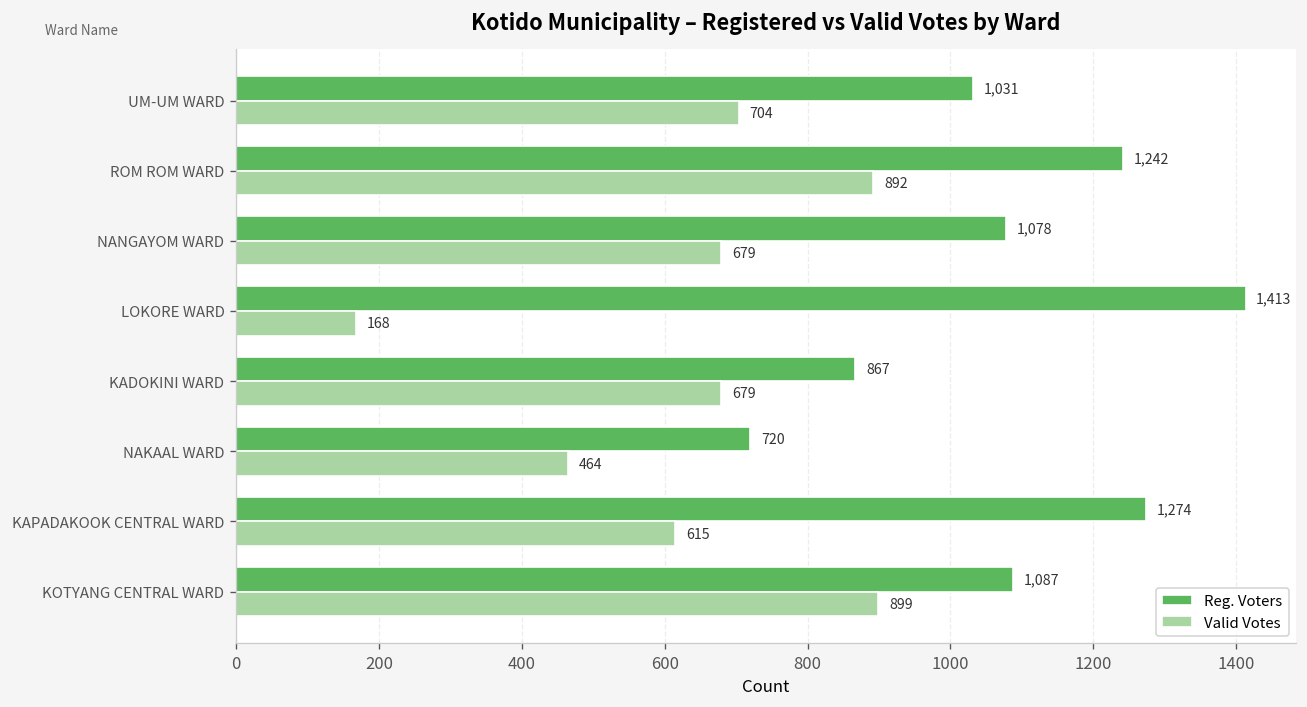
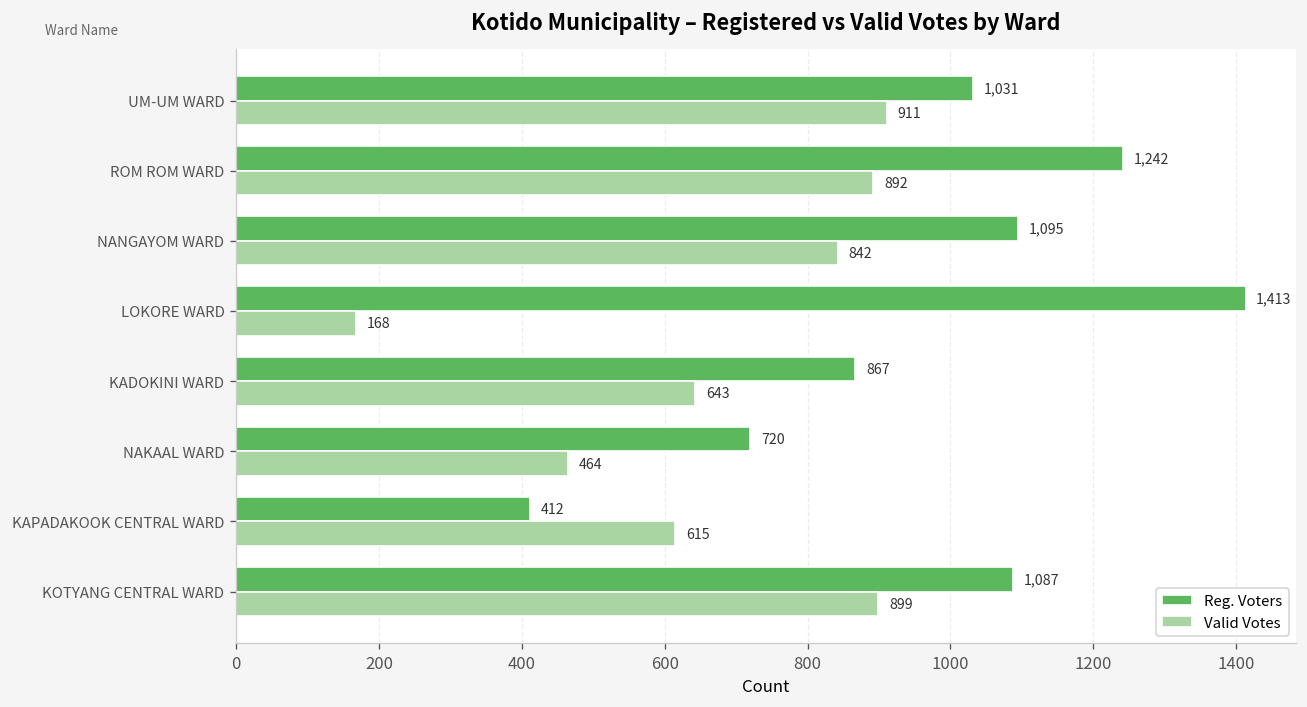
Valid Votes, UM-UM WARD: 704 -> 911
Reg. Voters, NANGAYOM WARD: 1,078 -> 1,095
Valid Votes, NANGAYOM WARD: 679 -> 842
Valid Votes, KADOKINI WARD: 679 -> 643
Reg. Voters, KAPADAKOOK CENTRAL WARD: 1,274 -> 412
